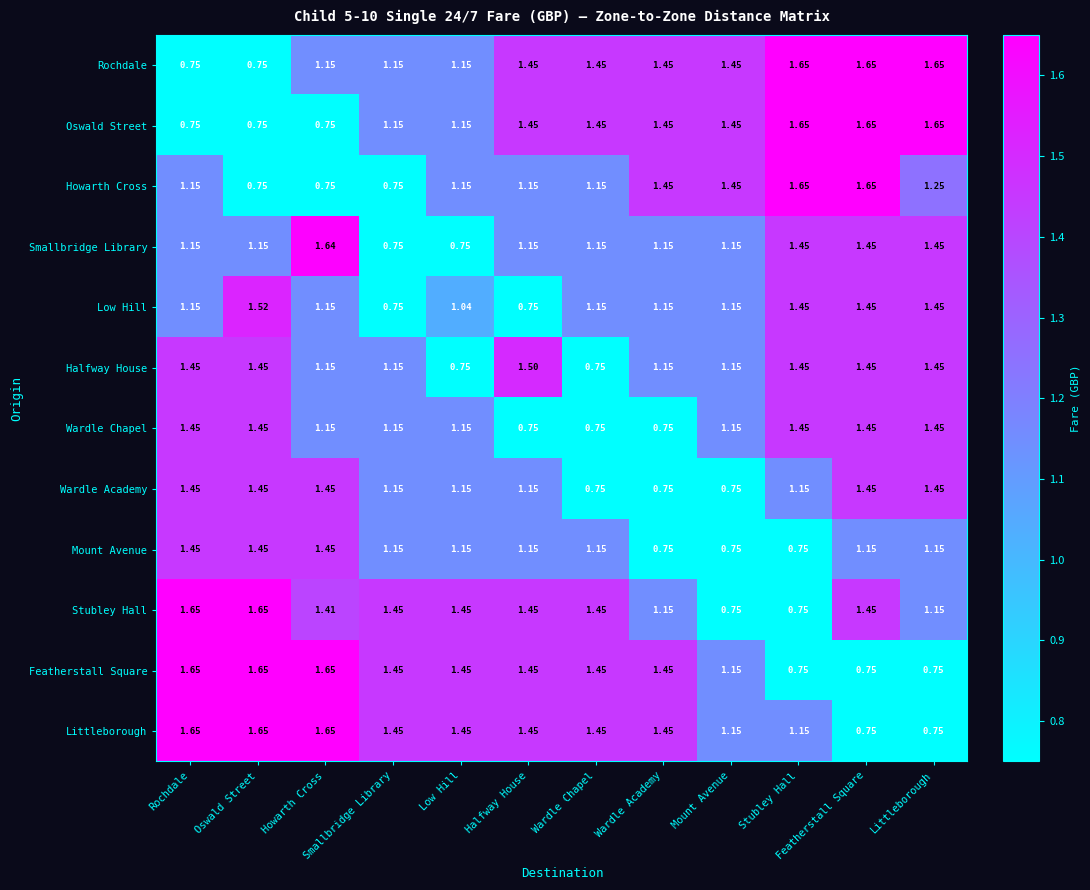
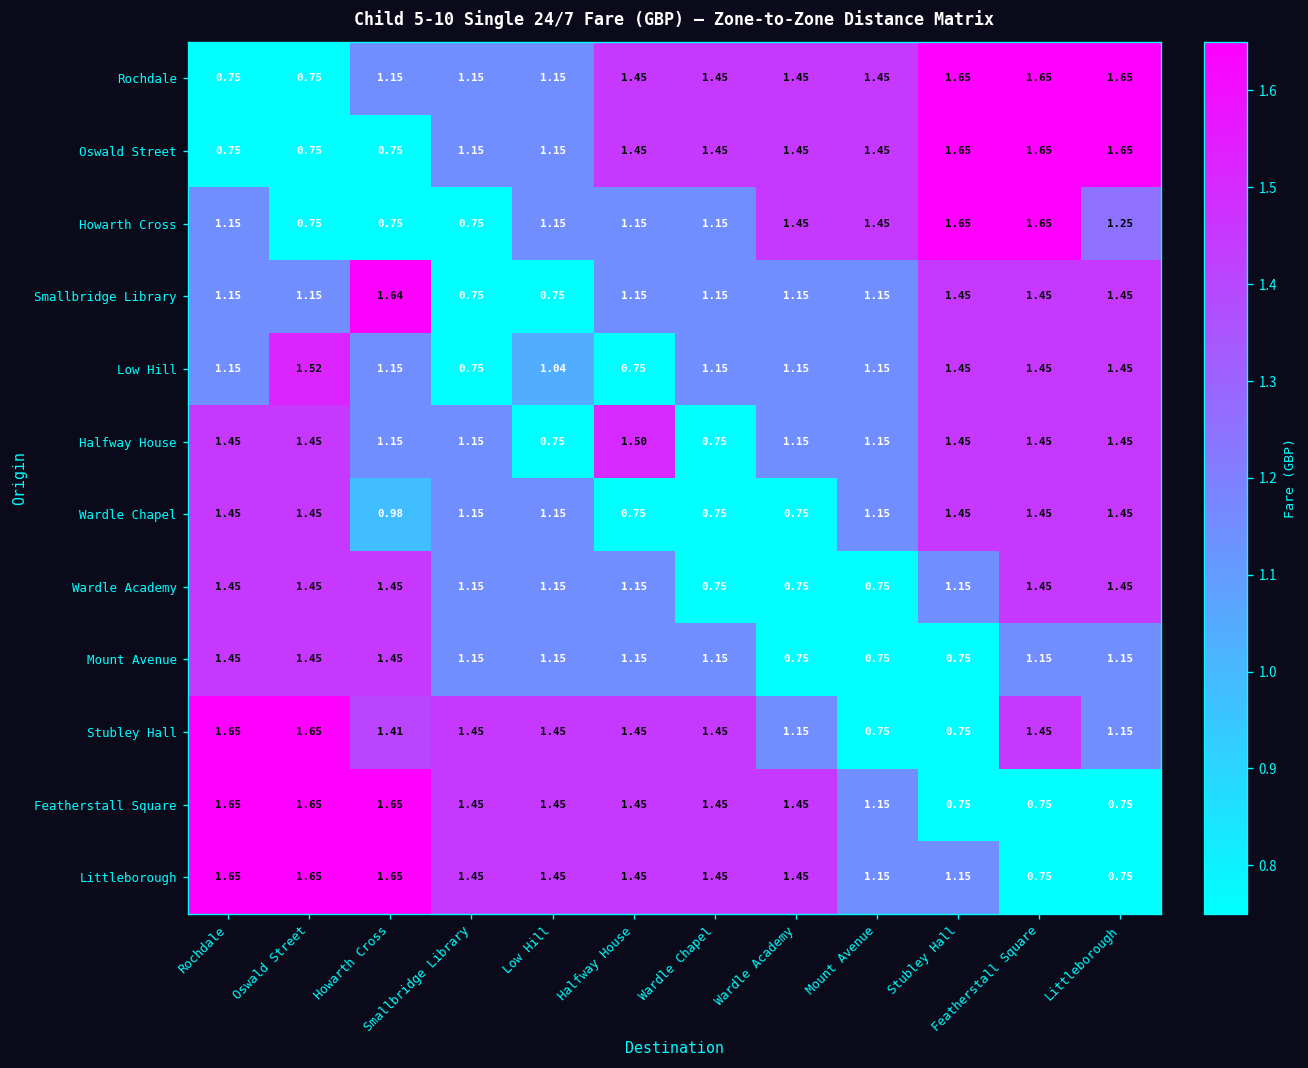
Wardle Chapel, Howarth Cross: 1.15 -> 0.98
